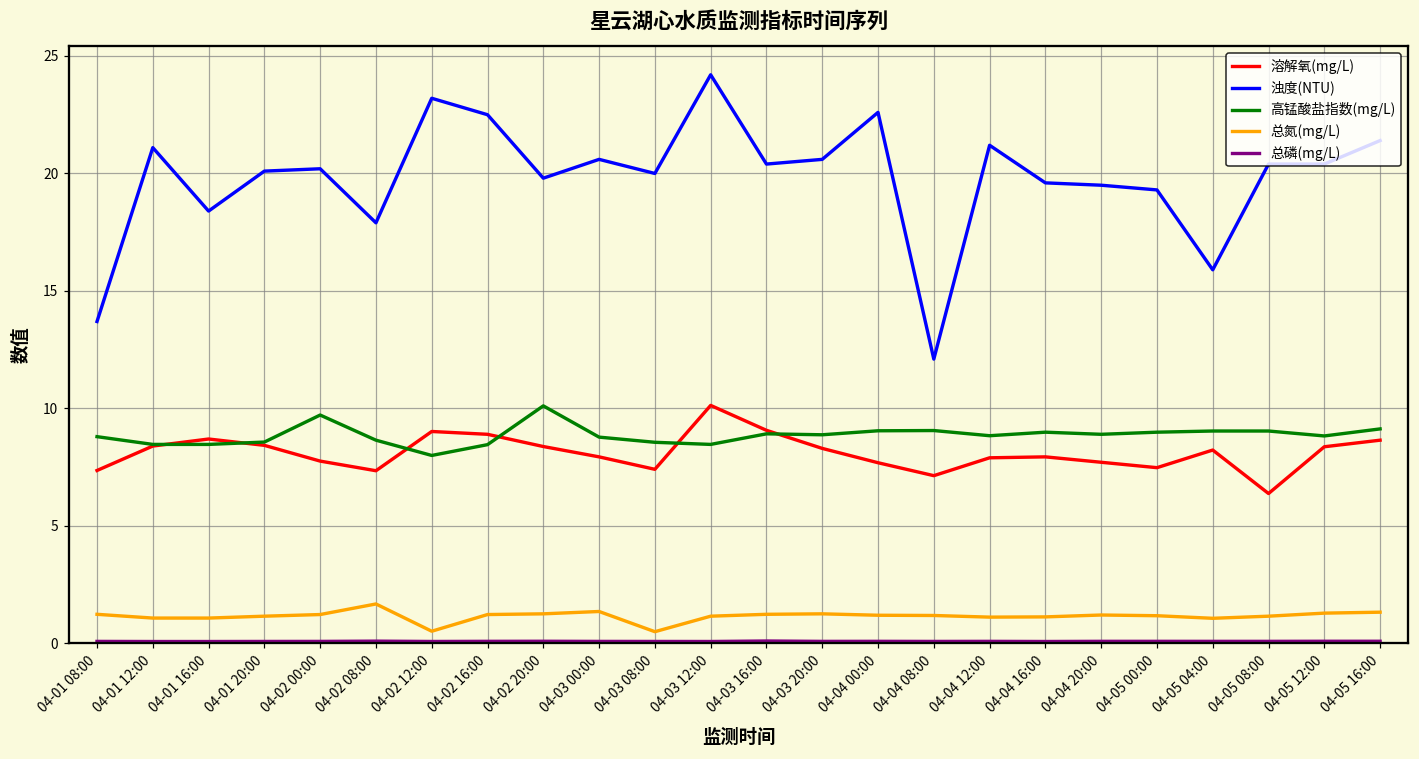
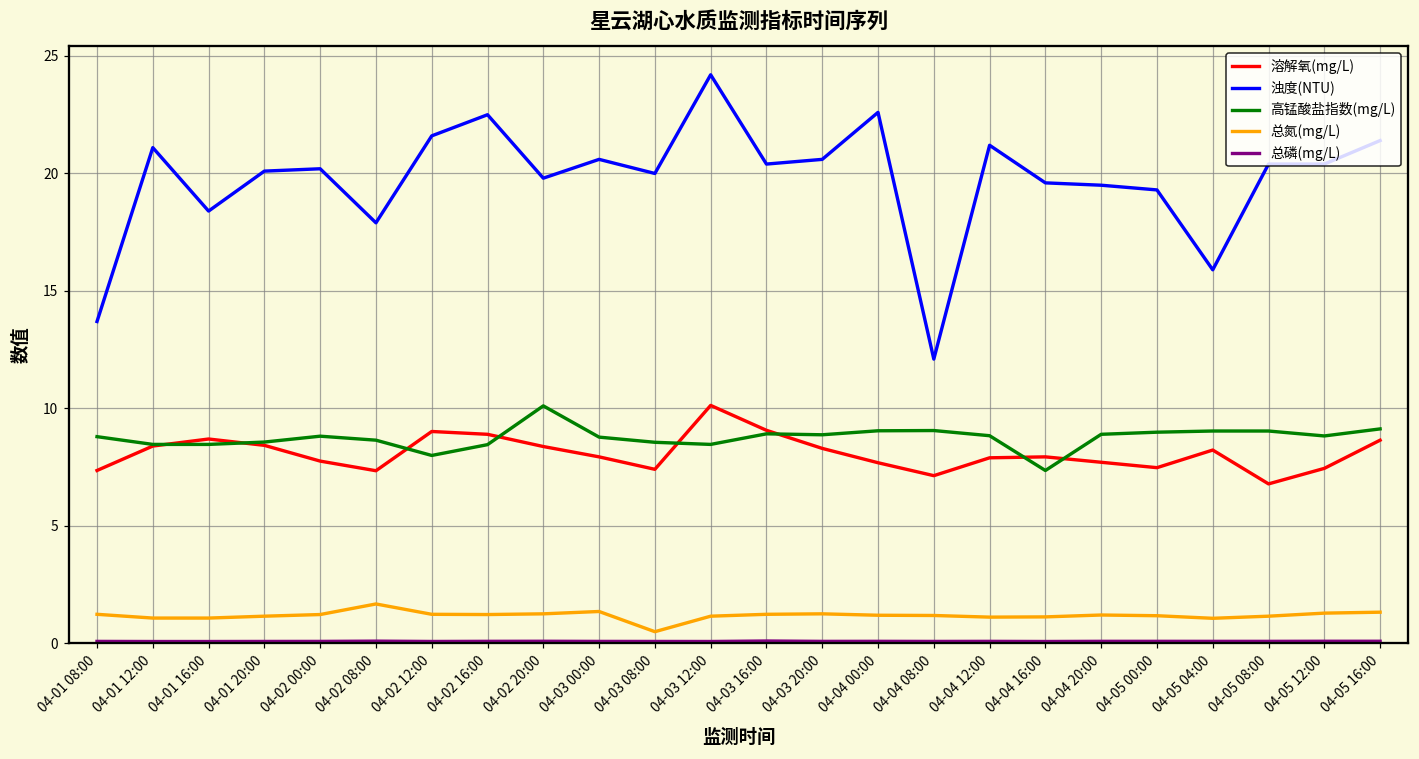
高锰酸盐指数(mg/L), 04-02 00:00: 9.7 -> 8.8
浊度(NTU), 04-02 12:00: 23.2 -> 21.6
总氮(mg/L), 04-02 12:00: 0.5 -> 1.2
高锰酸盐指数(mg/L), 04-04 16:00: 9.0 -> 7.4
溶解氧(mg/L), 04-05 08:00: 6.4 -> 6.8
溶解氧(mg/L), 04-05 12:00: 8.4 -> 7.5
